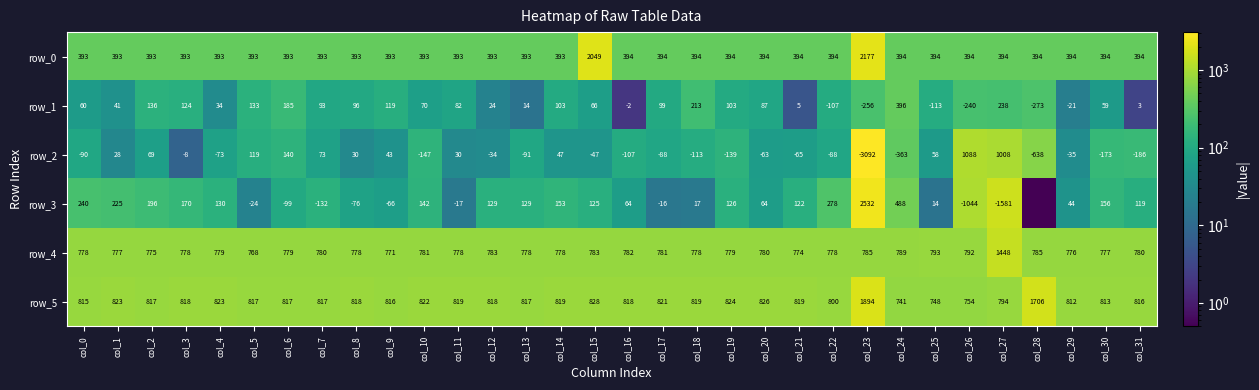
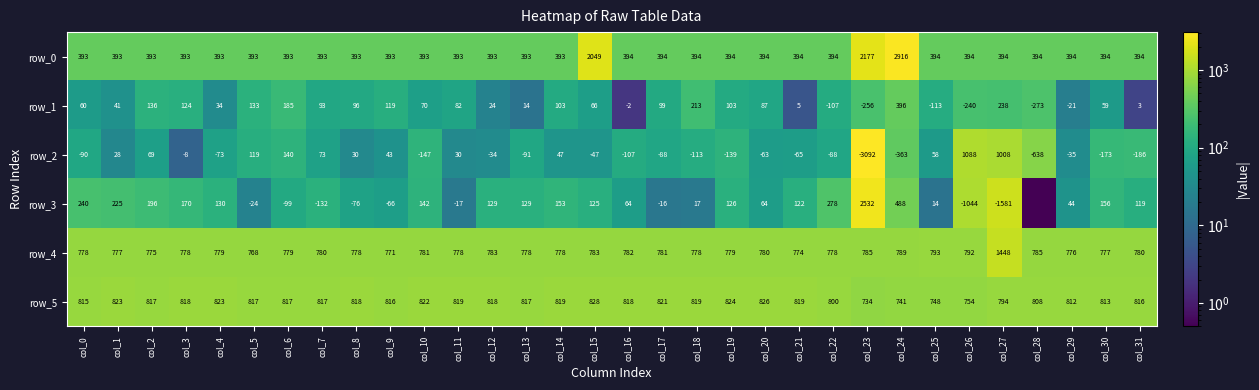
row_0, col_24: 394 -> 2916
row_5, col_23: 1894 -> 734
row_5, col_28: 1706 -> 808
